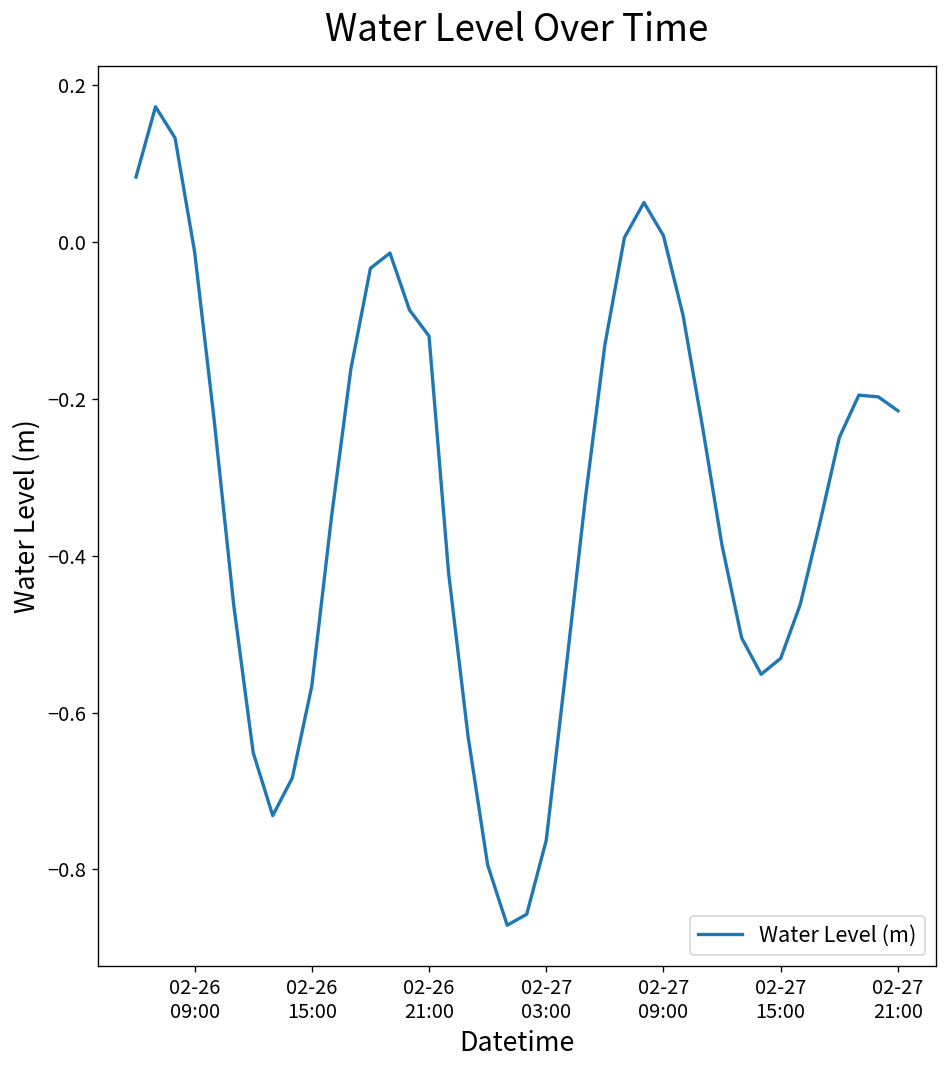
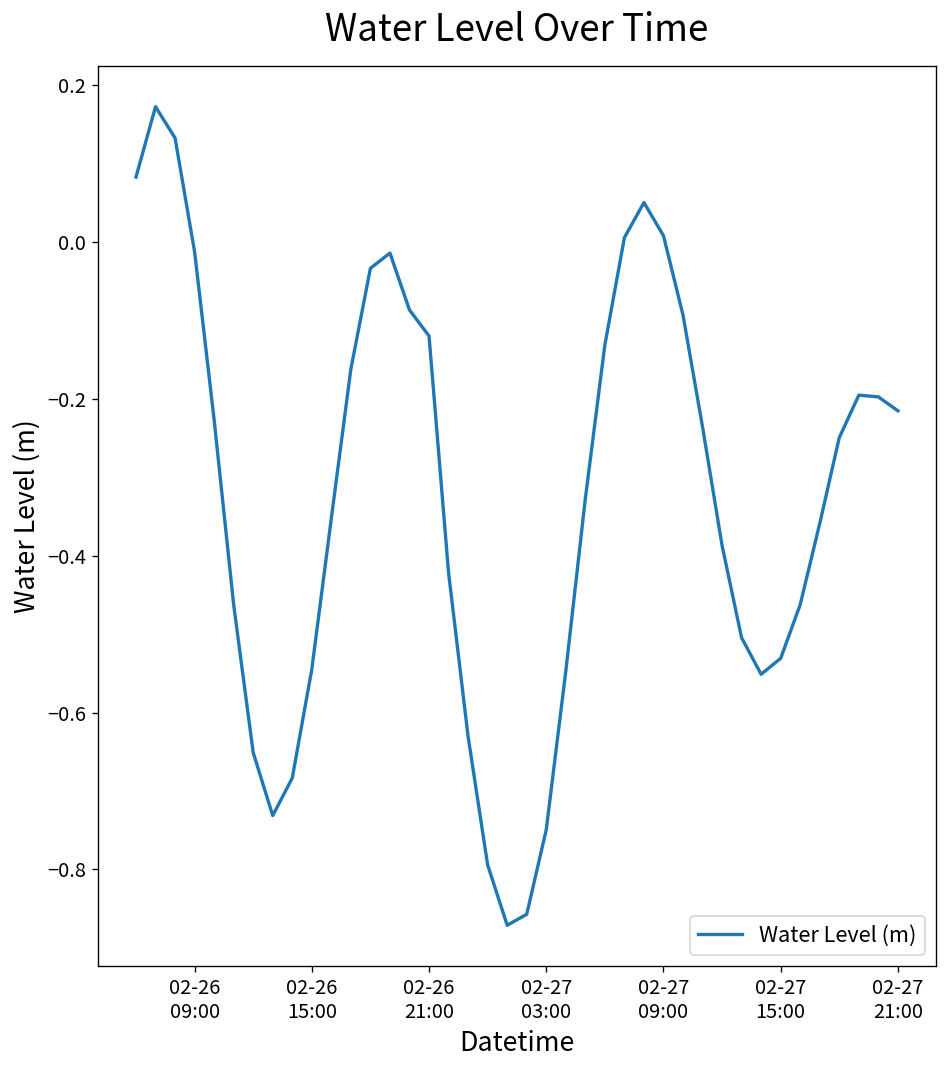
02-26 15:00: -0.57 -> -0.54
02-27 03:00: -0.76 -> -0.75
